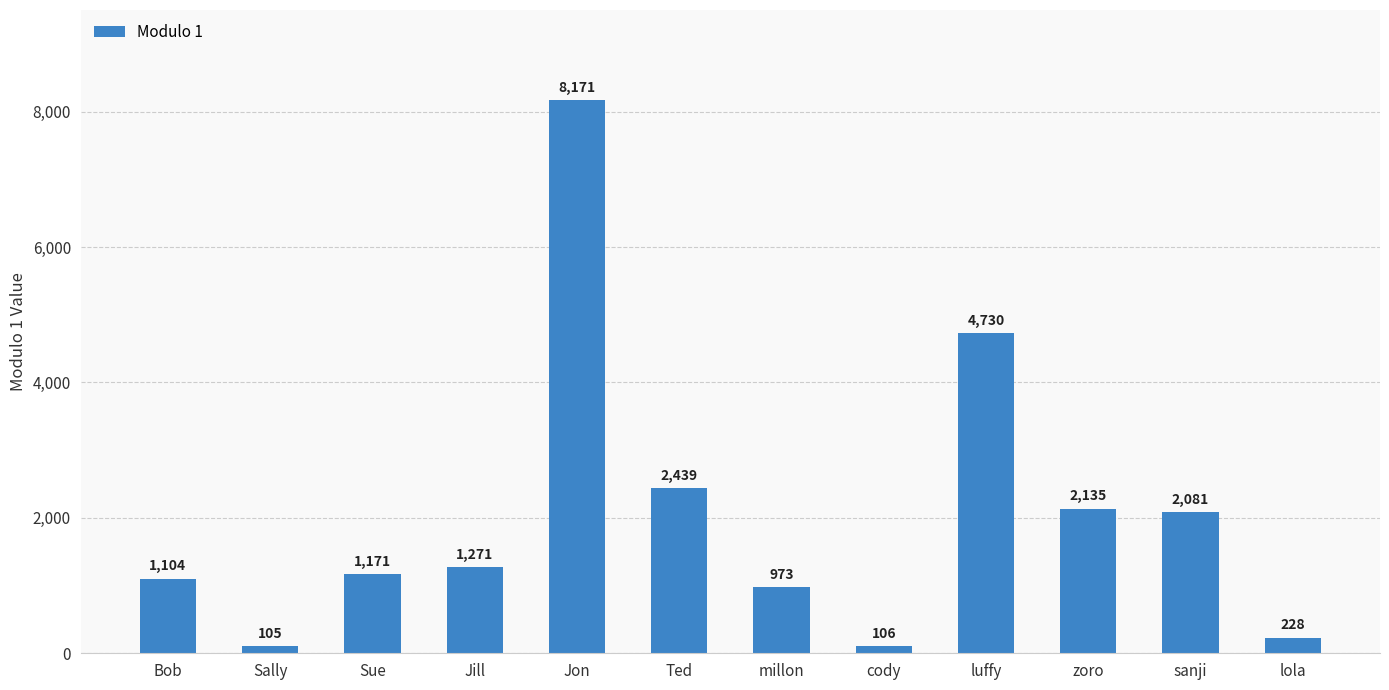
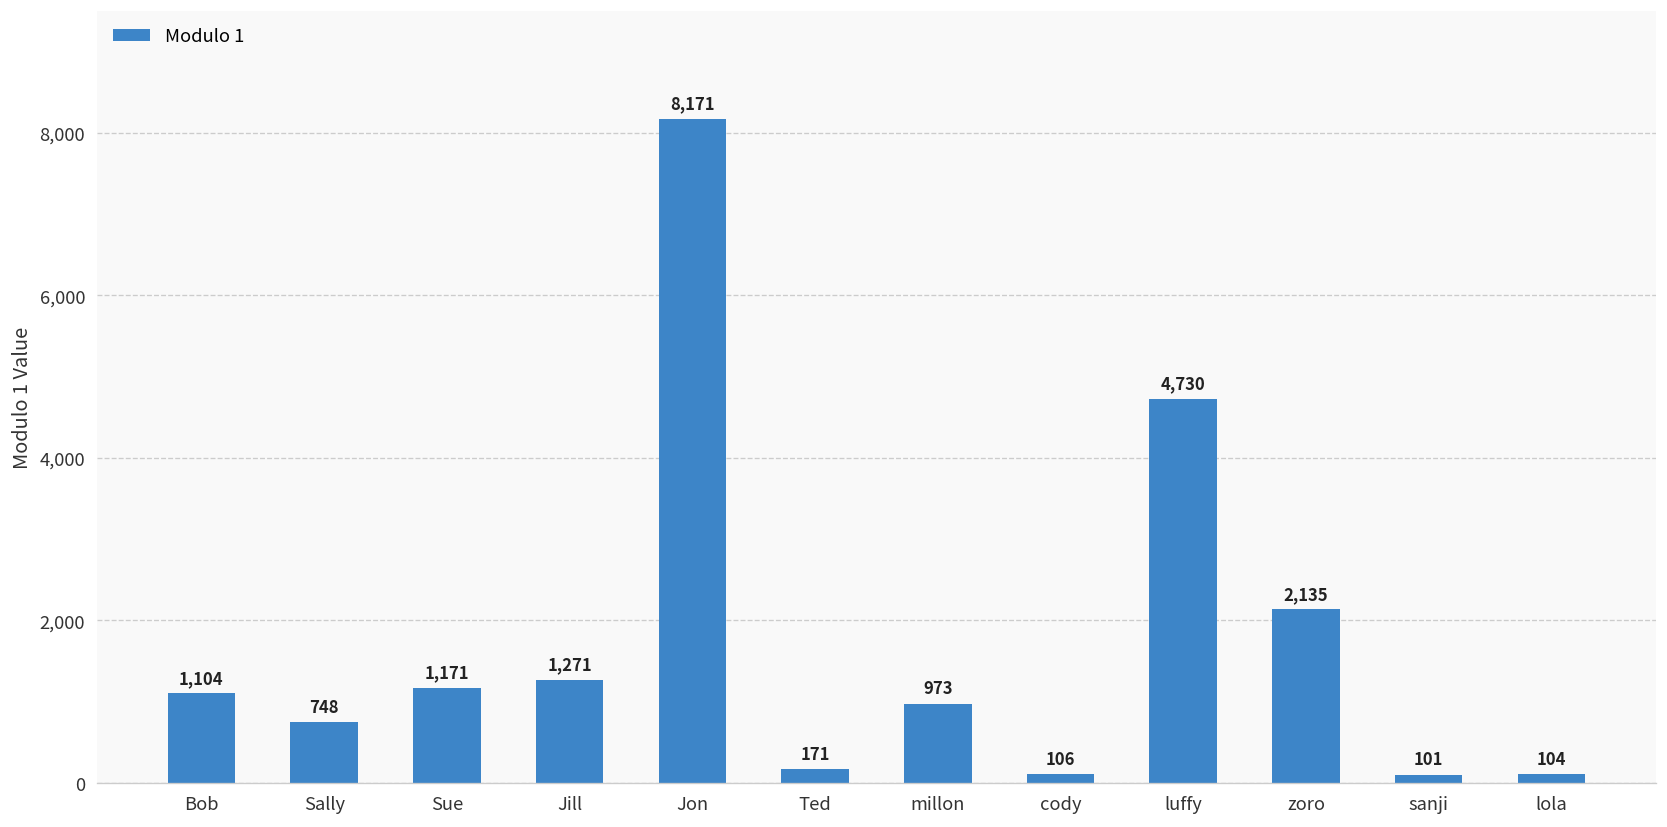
Sally: 105 -> 748
Ted: 2,439 -> 171
sanji: 2,081 -> 101
lola: 228 -> 104
